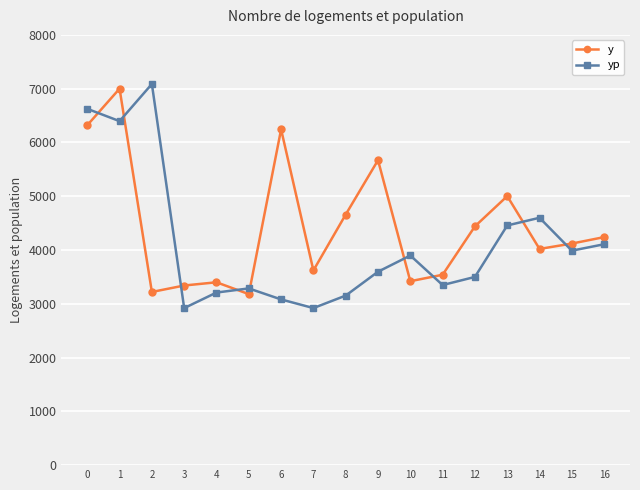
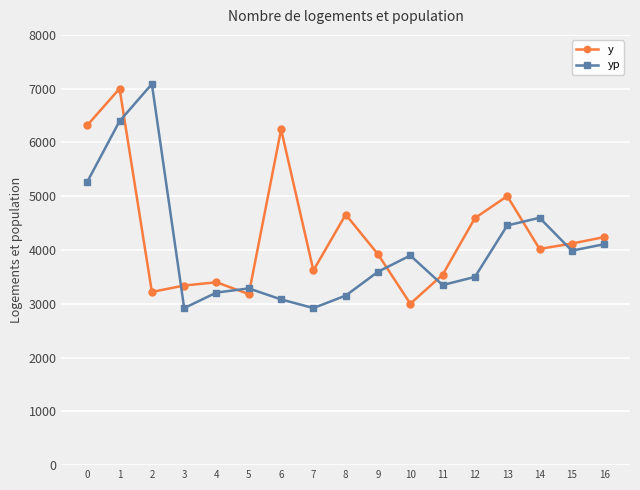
yp, 0: 6600 -> 5300
y, 9: 5700 -> 3900
y, 10: 3400 -> 3000
y, 12: 4400 -> 4600
